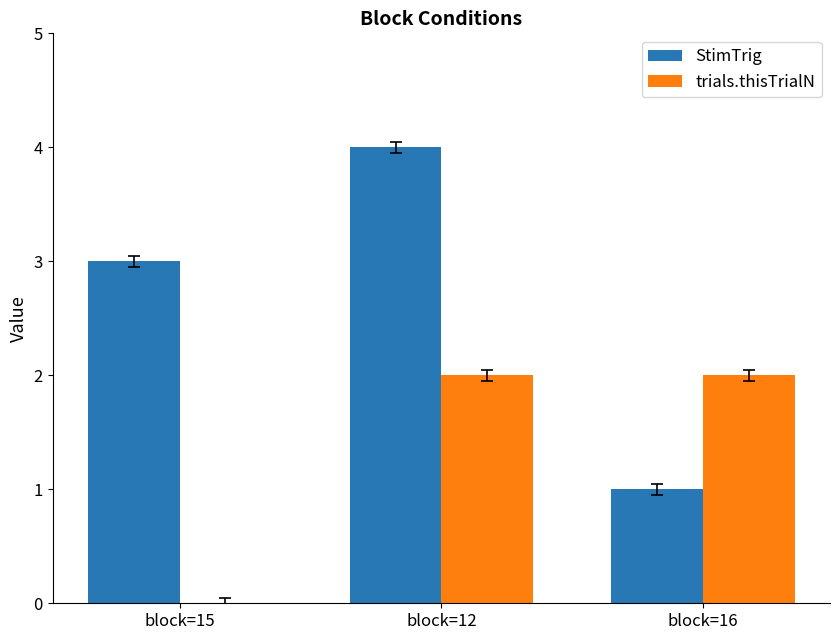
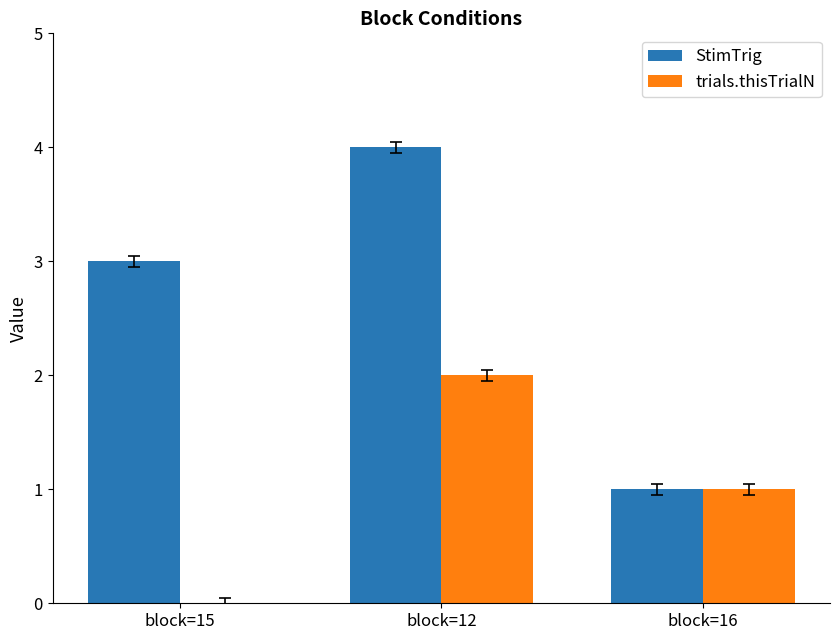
trials.thisTrialN, block=16: 2 -> 1
